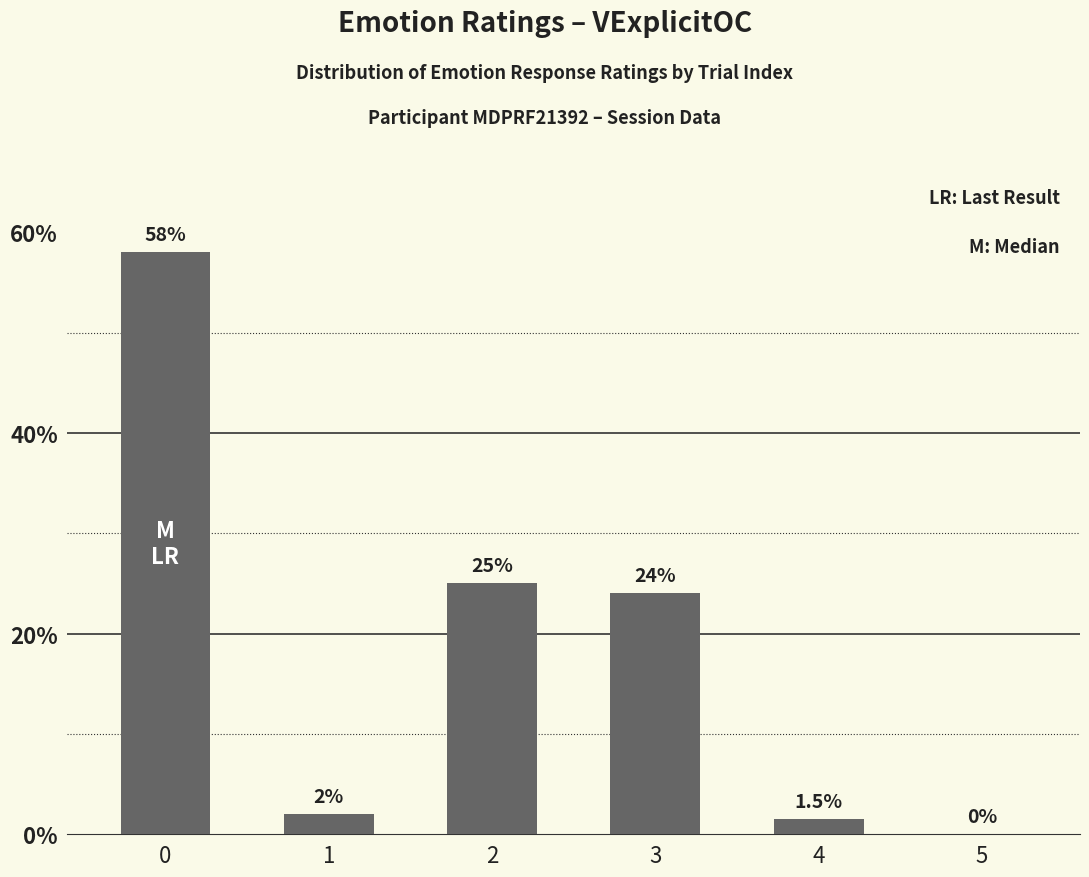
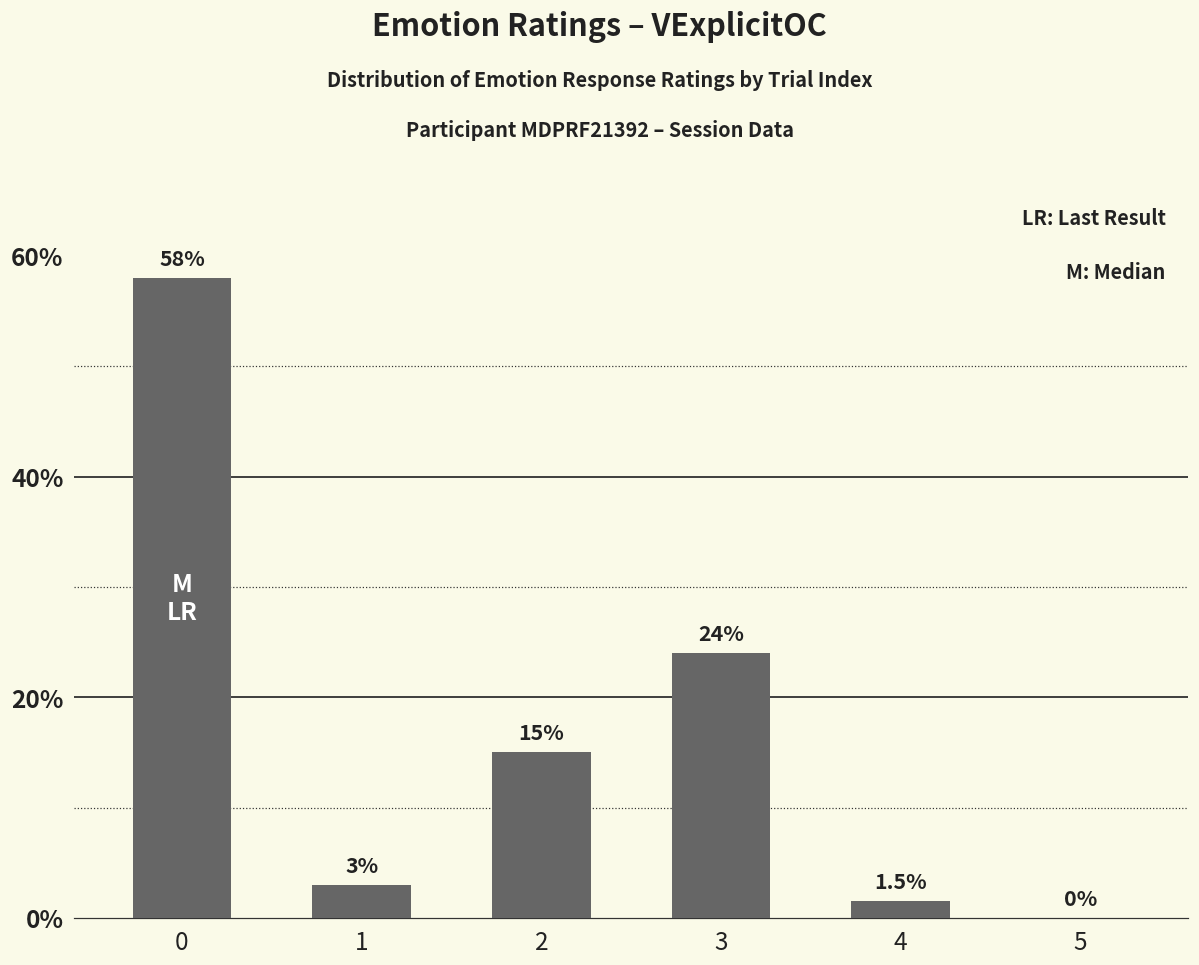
1: 2% -> 3%
2: 25% -> 15%
